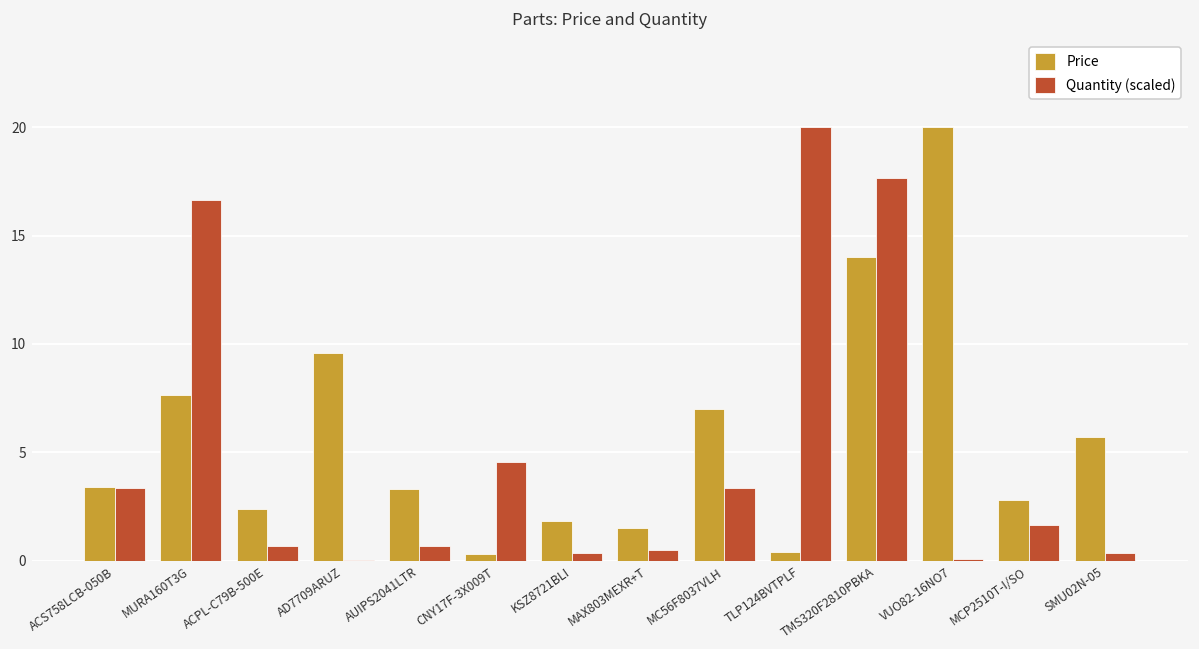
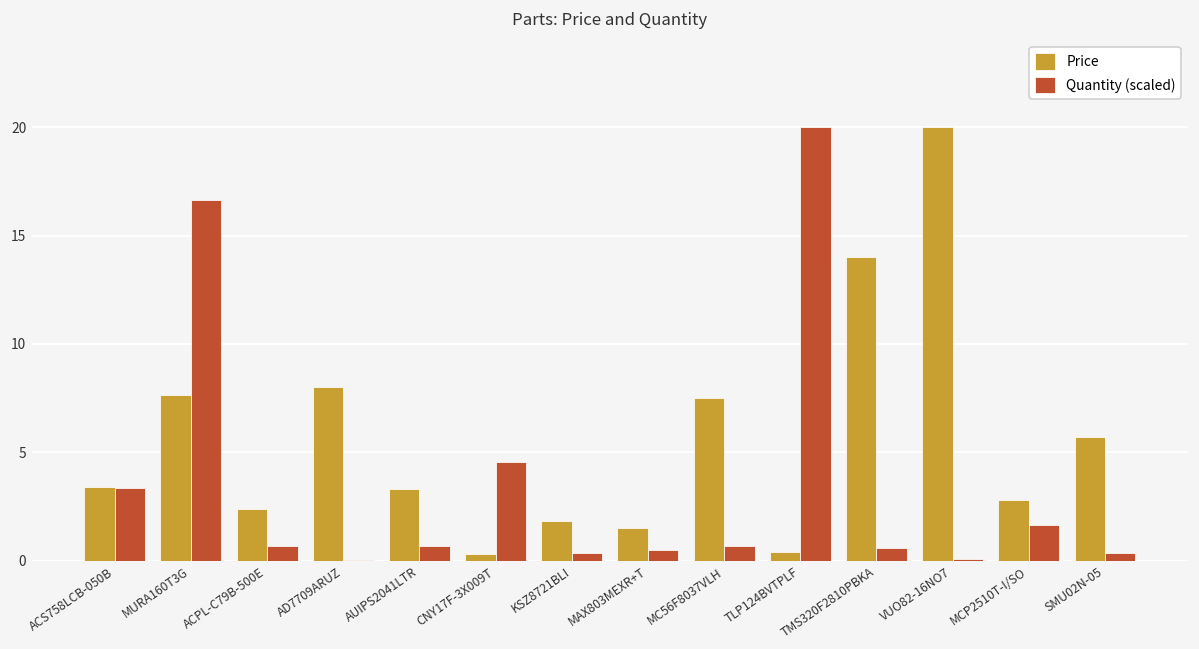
Price, AD7709ARUZ: 9.6 -> 8.0
Price, MC56F8037VLH: 7.0 -> 7.5
Quantity (scaled), MC56F8037VLH: 3.4 -> 0.7
Quantity (scaled), TMS320F2810PBKA: 17.7 -> 0.6
